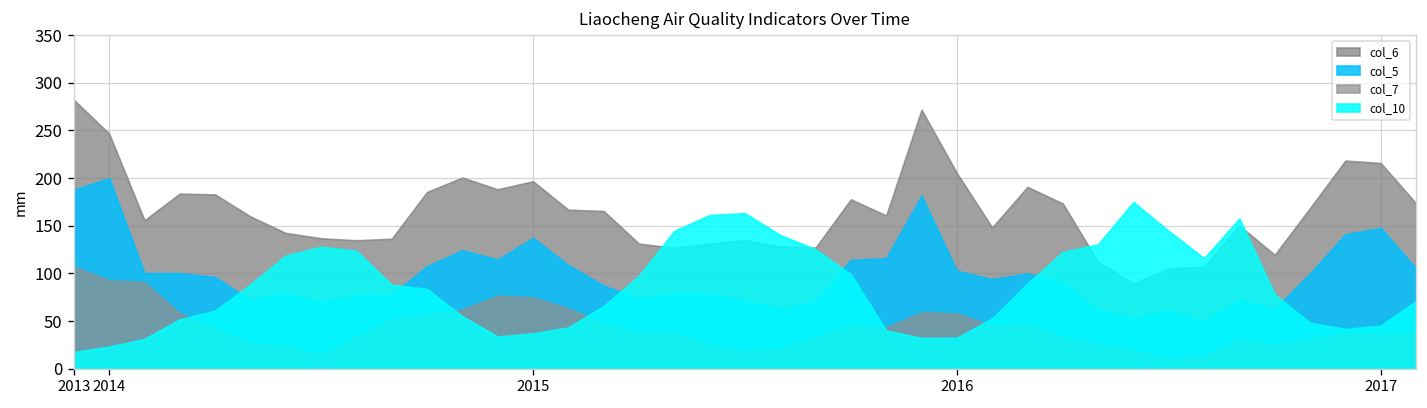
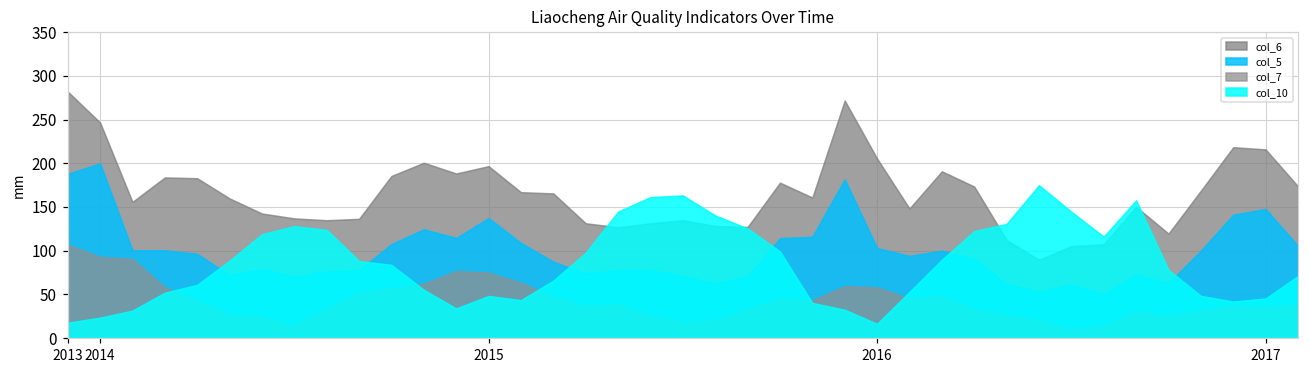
col_10, 2015: 40 -> 50
col_10, 2016: 30 -> 20
